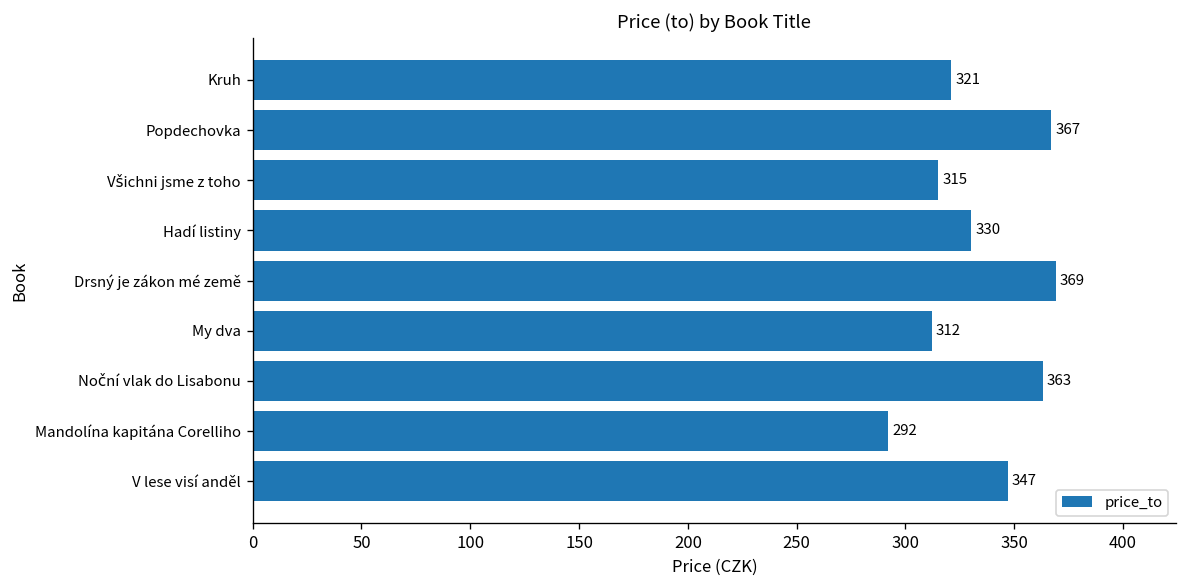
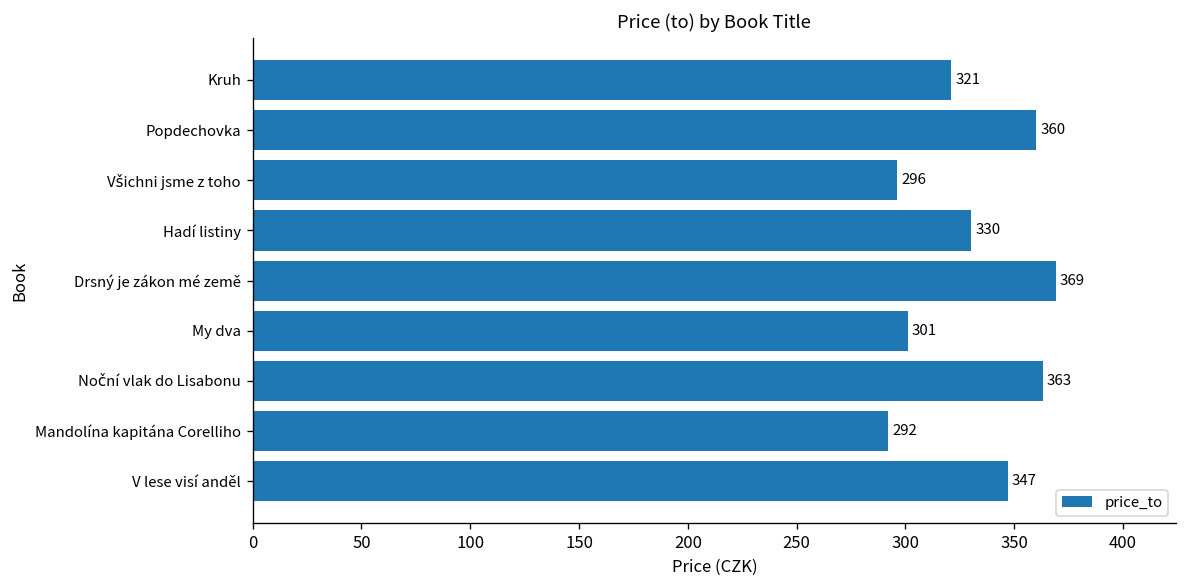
Popdechovka: 367 -> 360
Všichni jsme z toho: 315 -> 296
My dva: 312 -> 301
